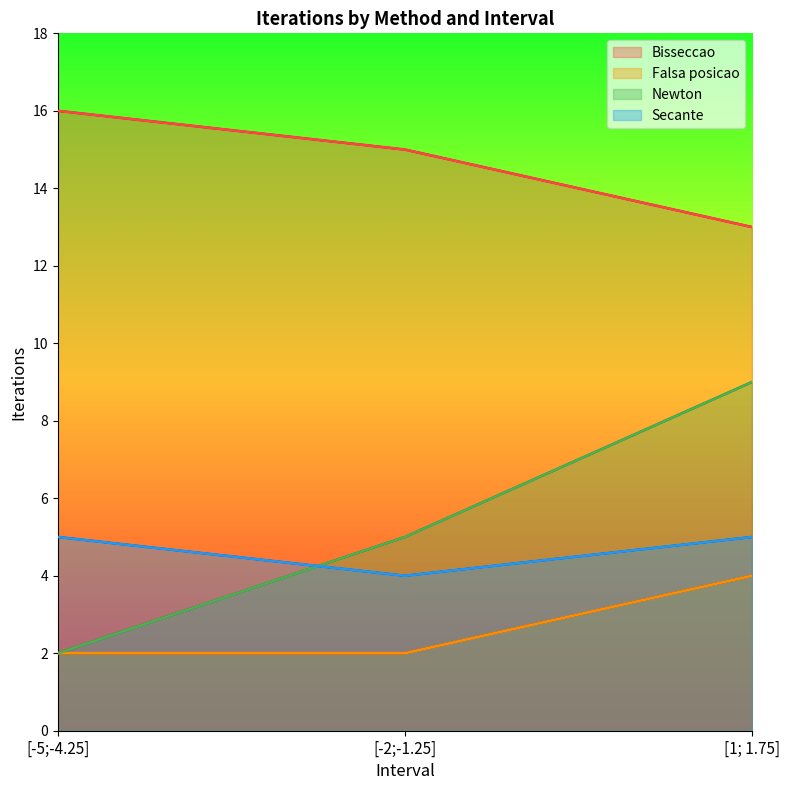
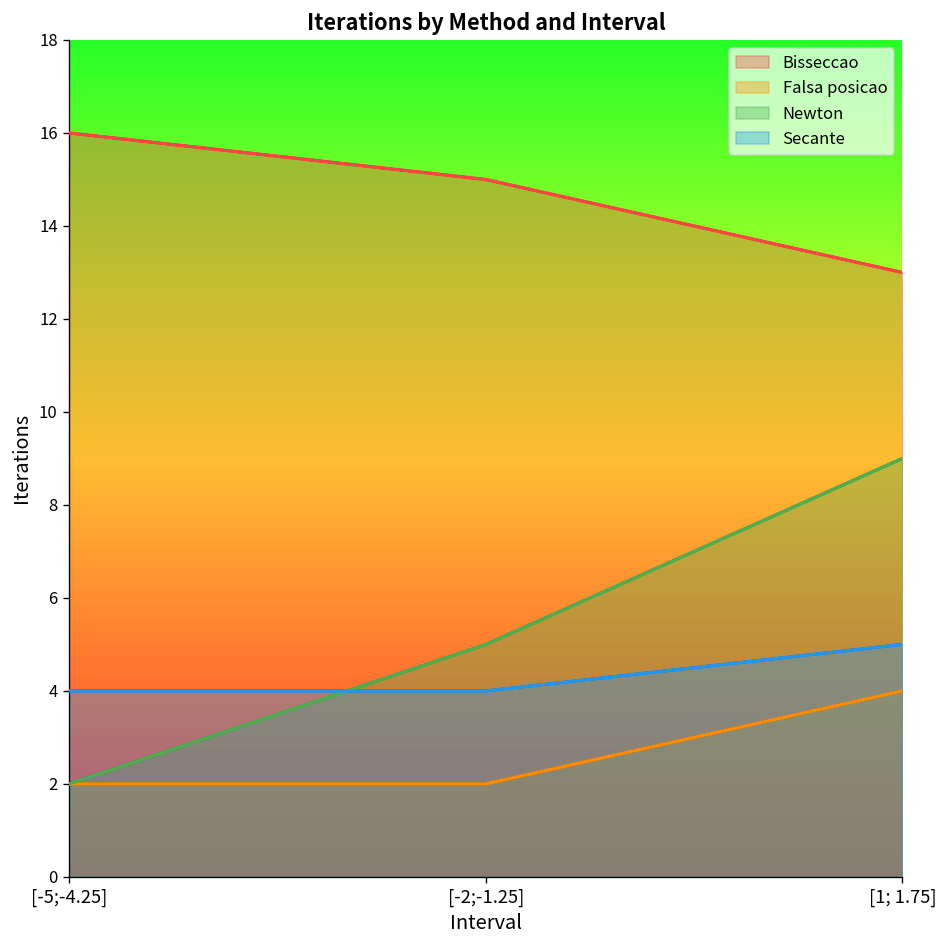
Secante, [-5;-4.25]: 5 -> 4
